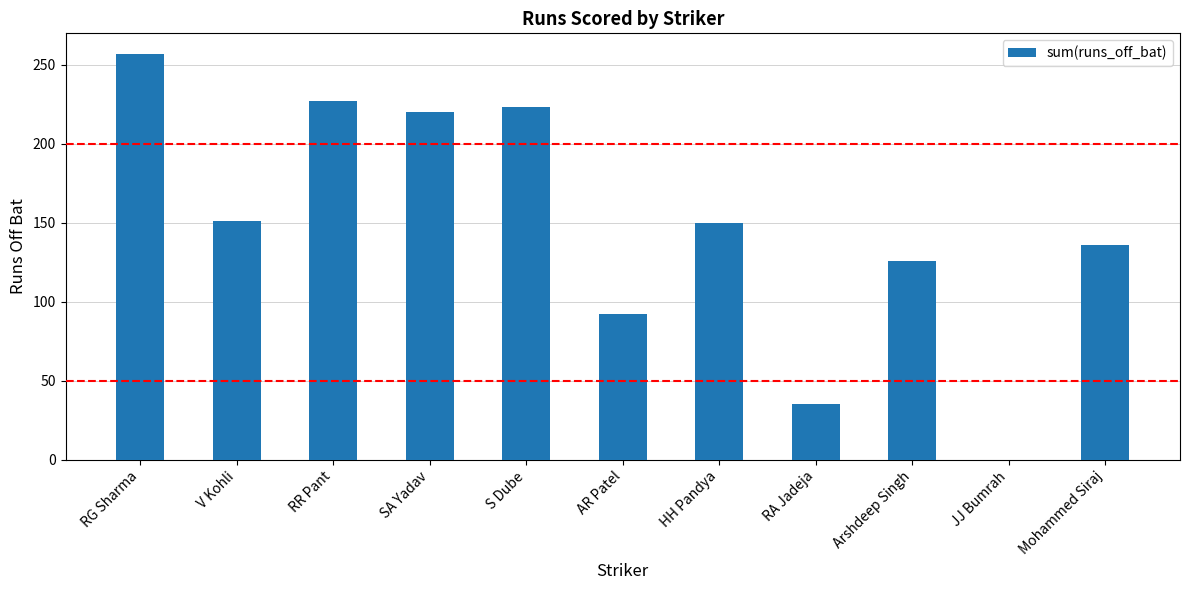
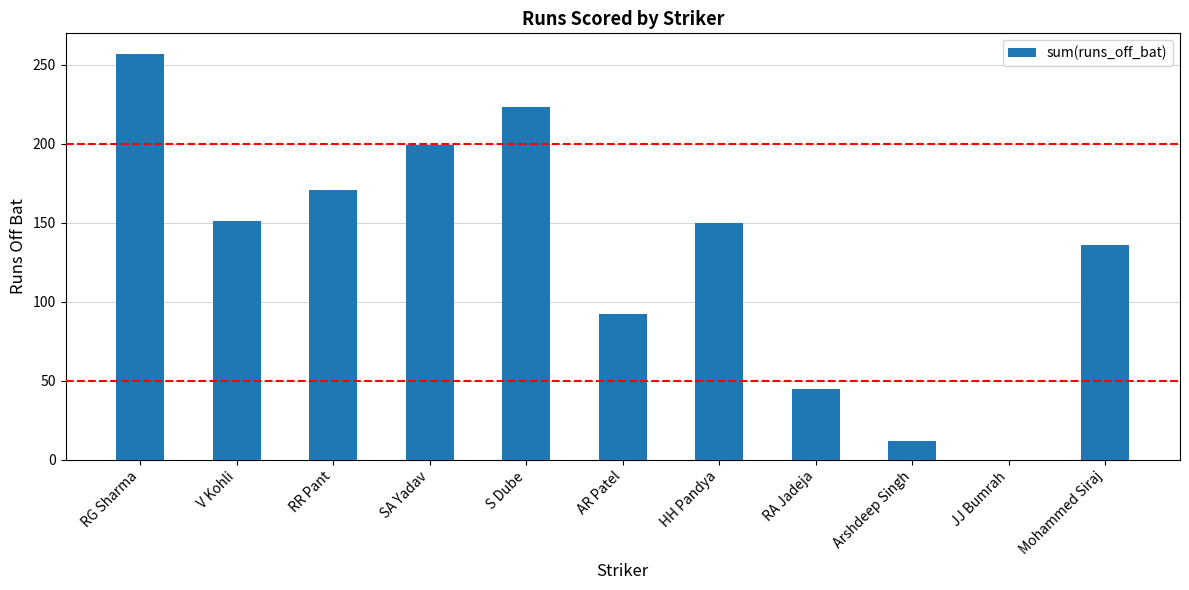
RR Pant: 227 -> 171
SA Yadav: 220 -> 199
RA Jadeja: 35 -> 45
Arshdeep Singh: 126 -> 12
